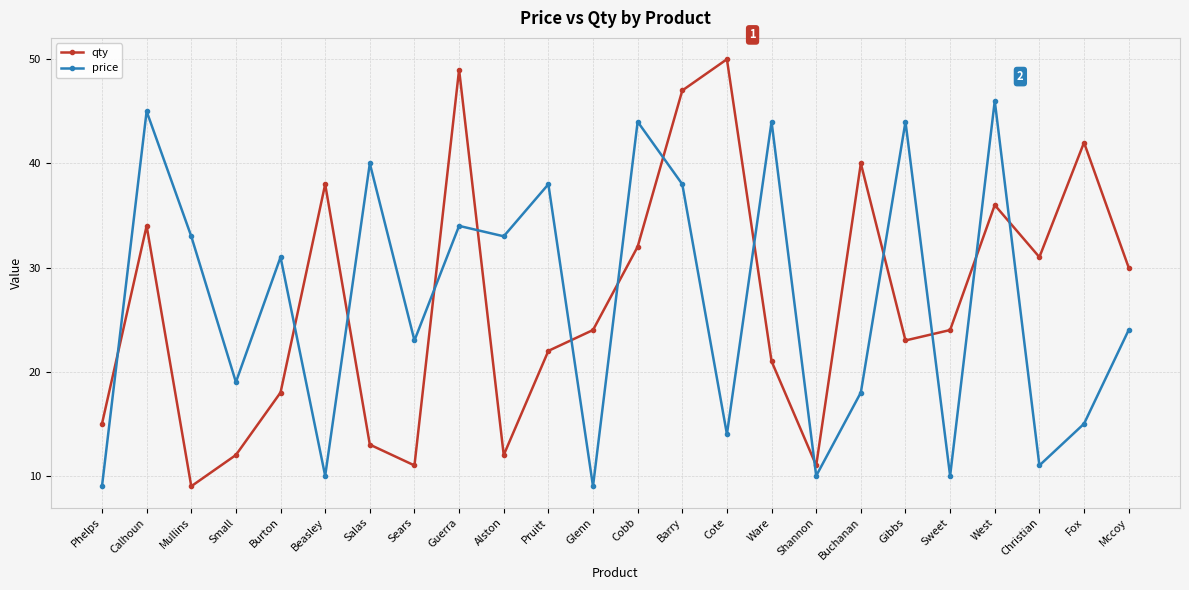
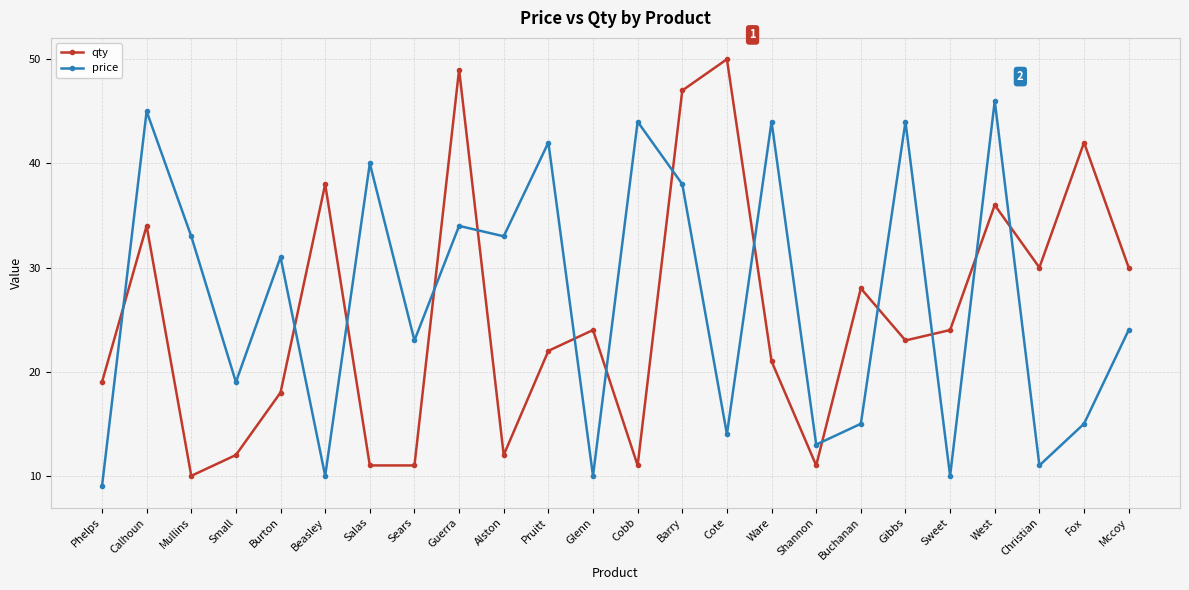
qty, Phelps: 15 -> 19
qty, Mullins: 9 -> 10
qty, Salas: 13 -> 11
price, Pruitt: 38 -> 42
price, Glenn: 9 -> 10
qty, Cobb: 32 -> 11
price, Shannon: 10 -> 13
qty, Buchanan: 40 -> 28
price, Buchanan: 18 -> 15
qty, Christian: 31 -> 30
